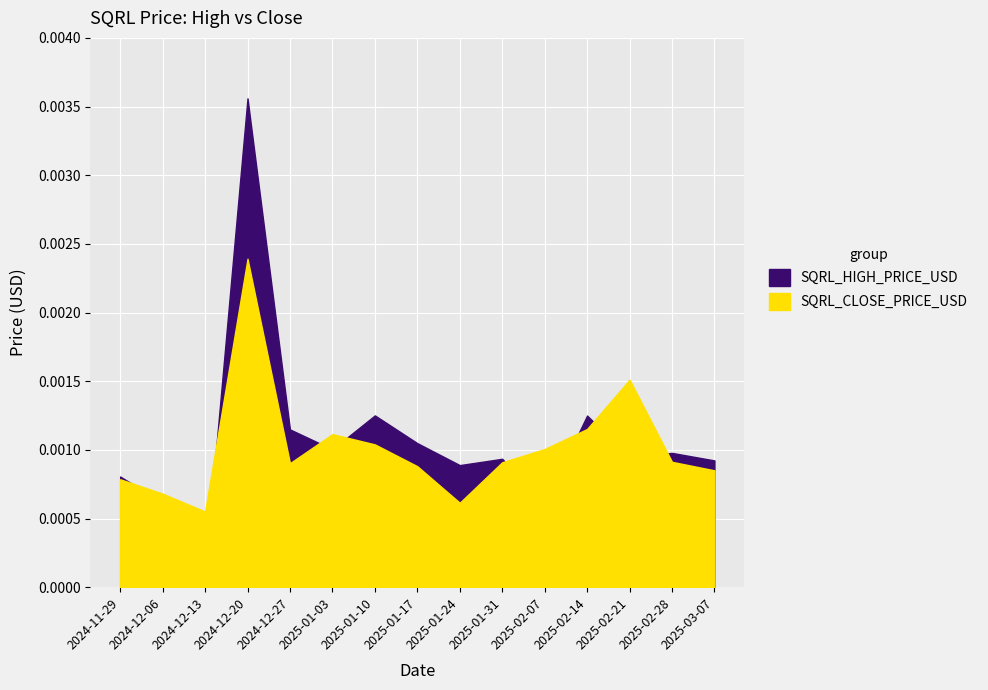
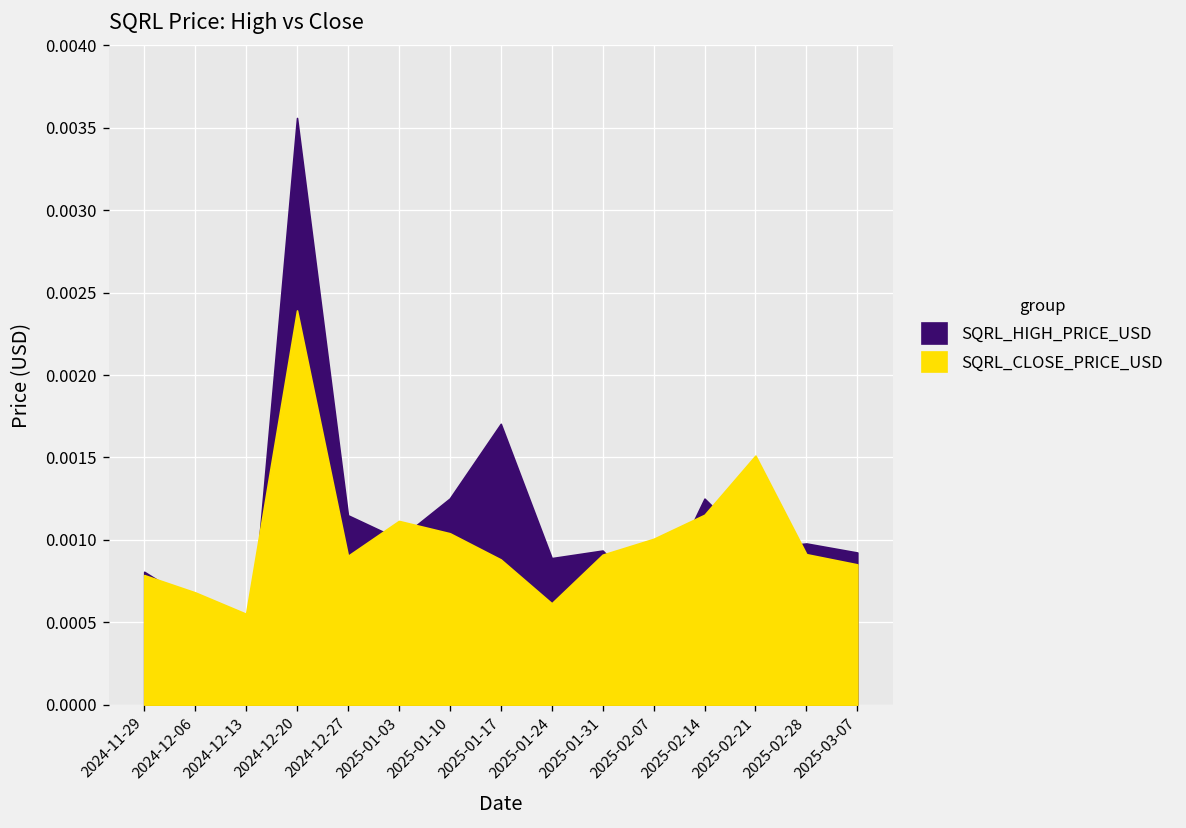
SQRL_HIGH_PRICE_USD, 2025-01-17: 0.00105 -> 0.00170
